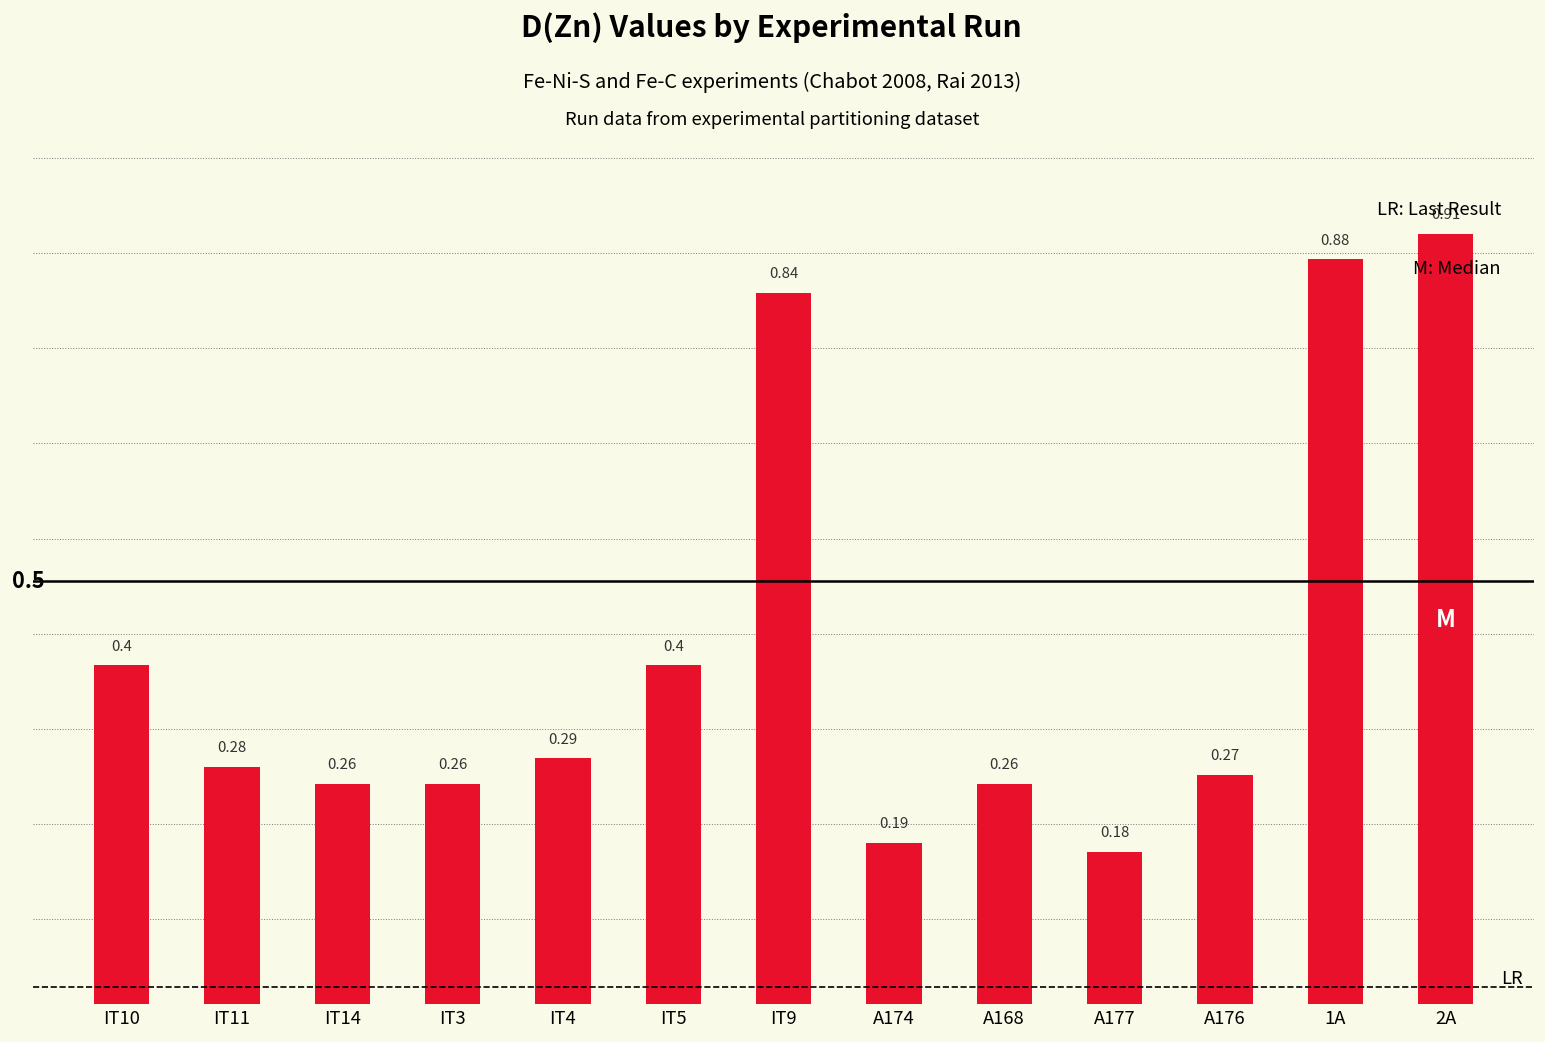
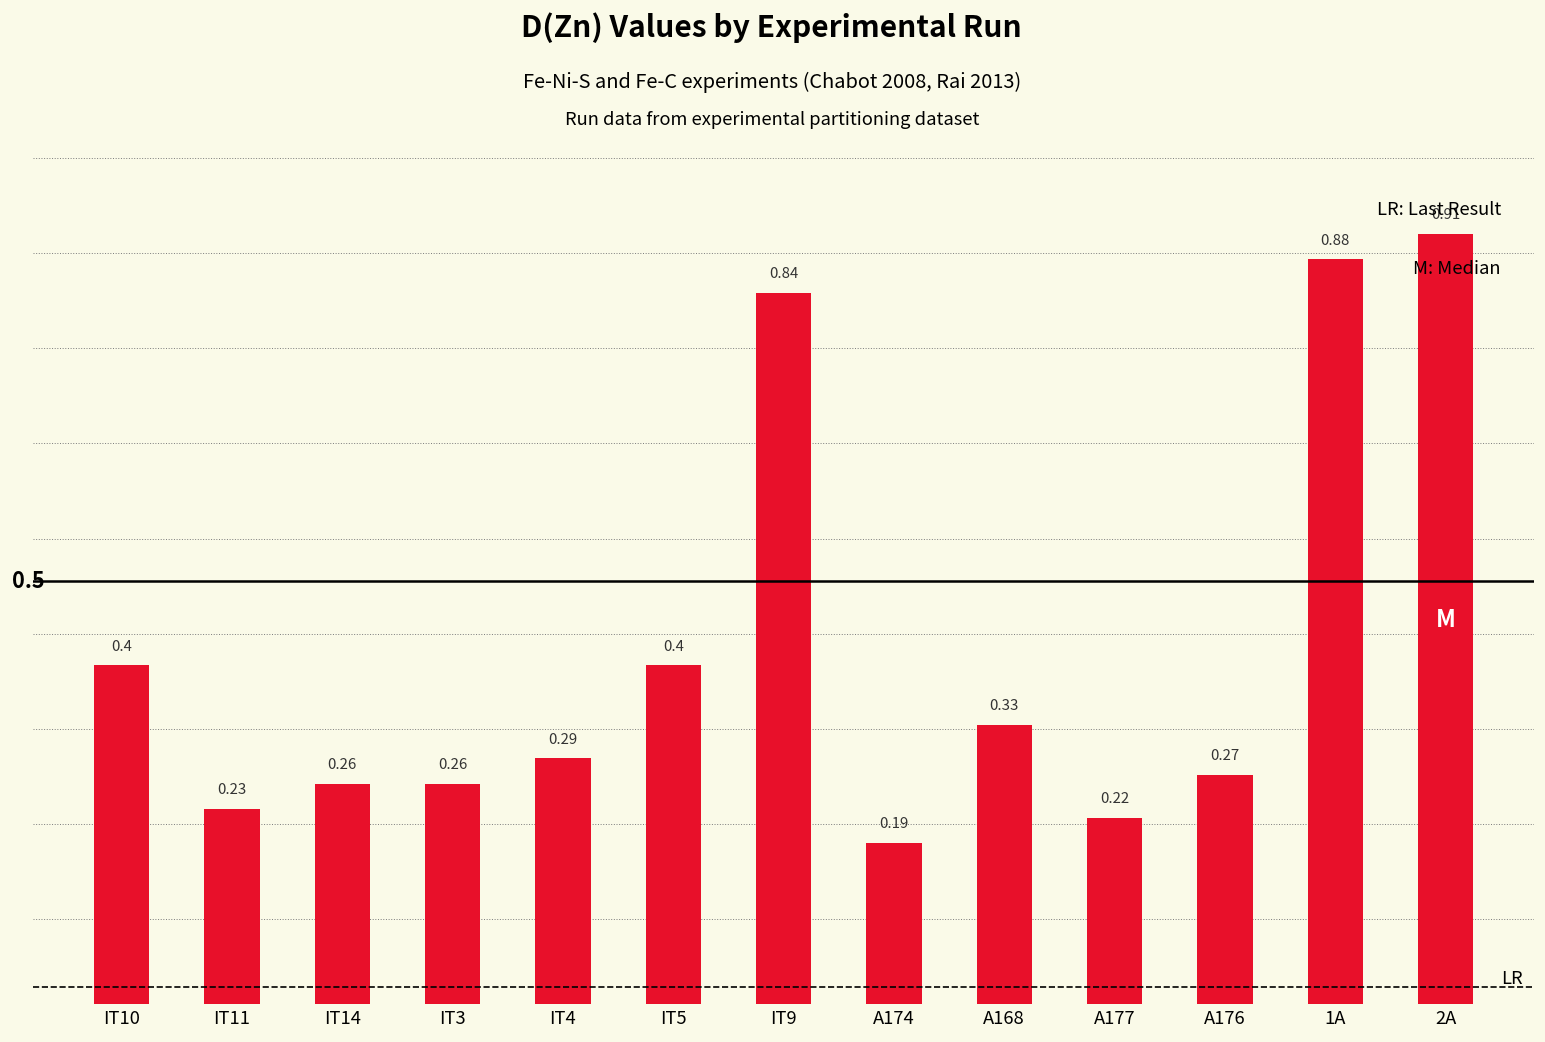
IT11: 0.28 -> 0.23
A168: 0.26 -> 0.33
A177: 0.18 -> 0.22
